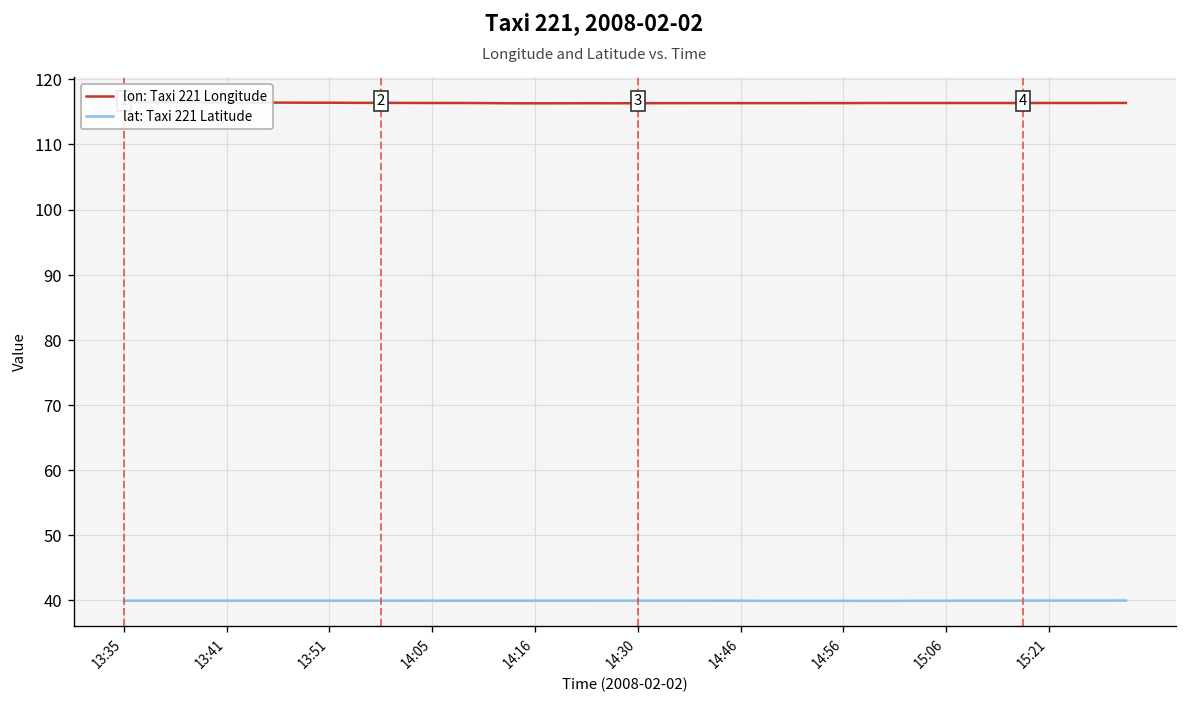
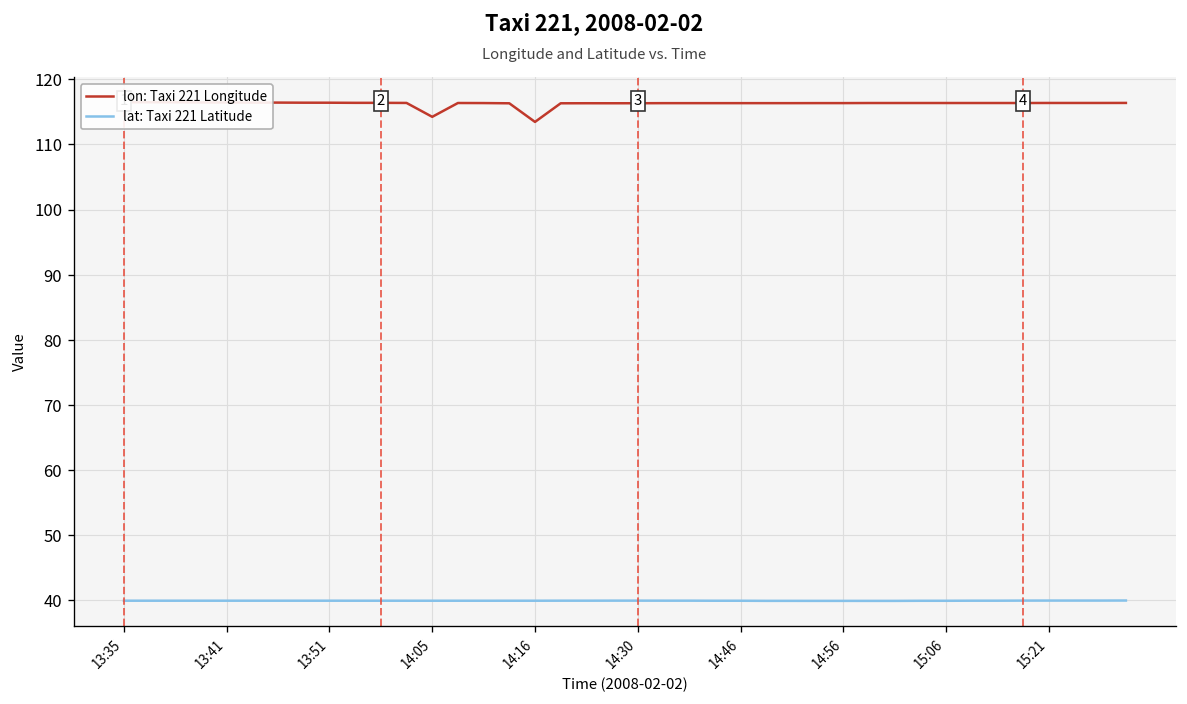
lon: Taxi 221 Longitude, 14:05: 116 -> 114
lon: Taxi 221 Longitude, 14:16: 116 -> 113
